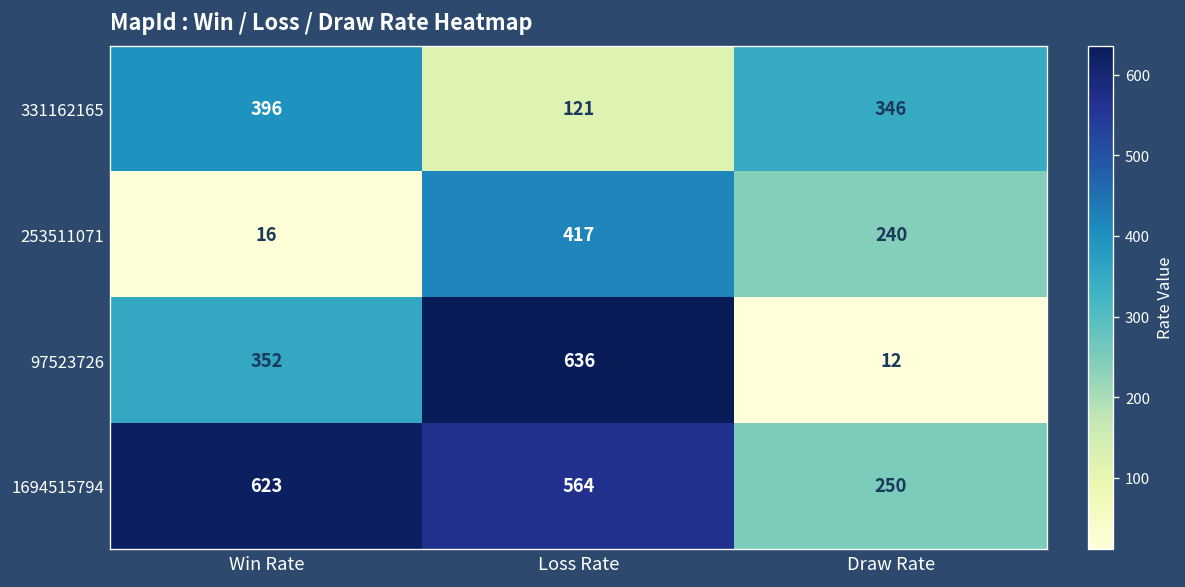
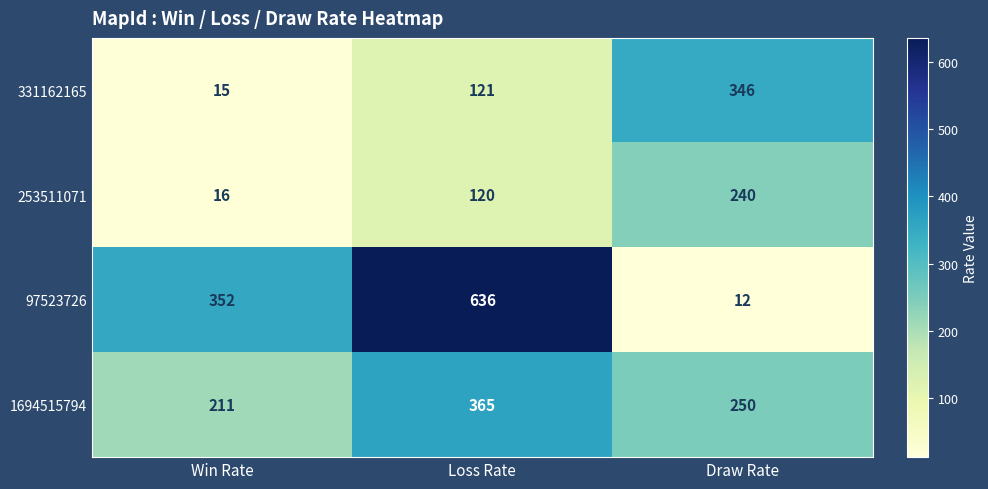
331162165, Win Rate: 396 -> 15
253511071, Loss Rate: 417 -> 120
1694515794, Win Rate: 623 -> 211
1694515794, Loss Rate: 564 -> 365
